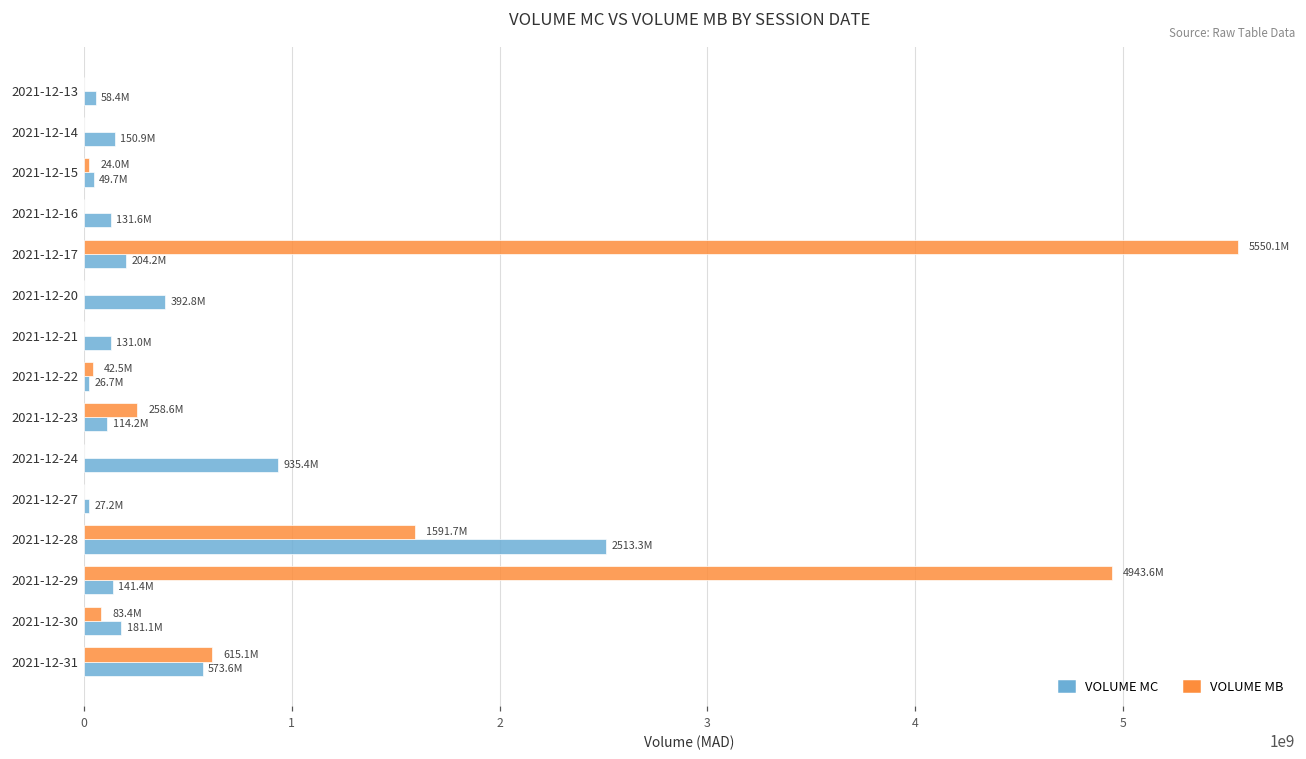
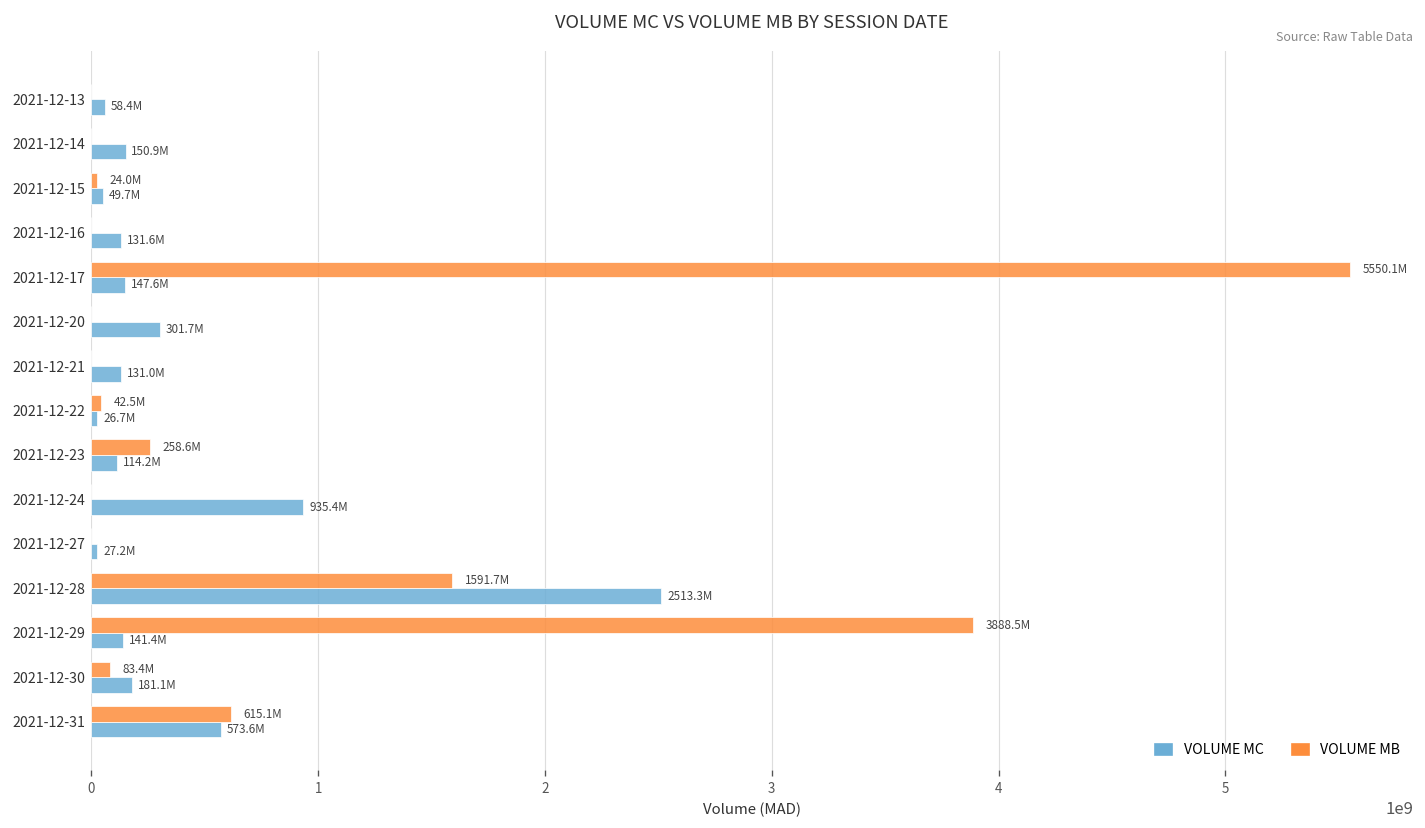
VOLUME MC, 2021-12-17: 204.2M -> 147.6M
VOLUME MC, 2021-12-20: 392.8M -> 301.7M
VOLUME MB, 2021-12-29: 4943.6M -> 3888.5M
